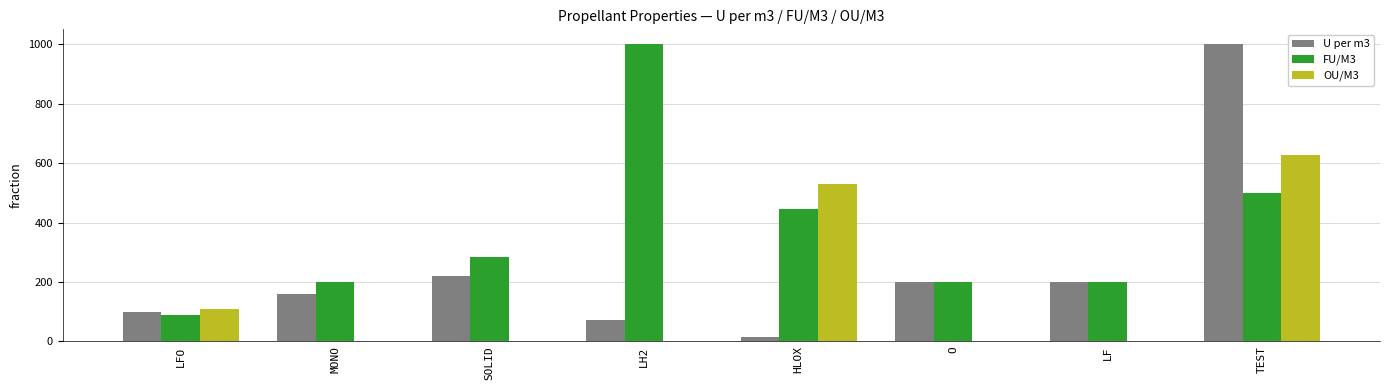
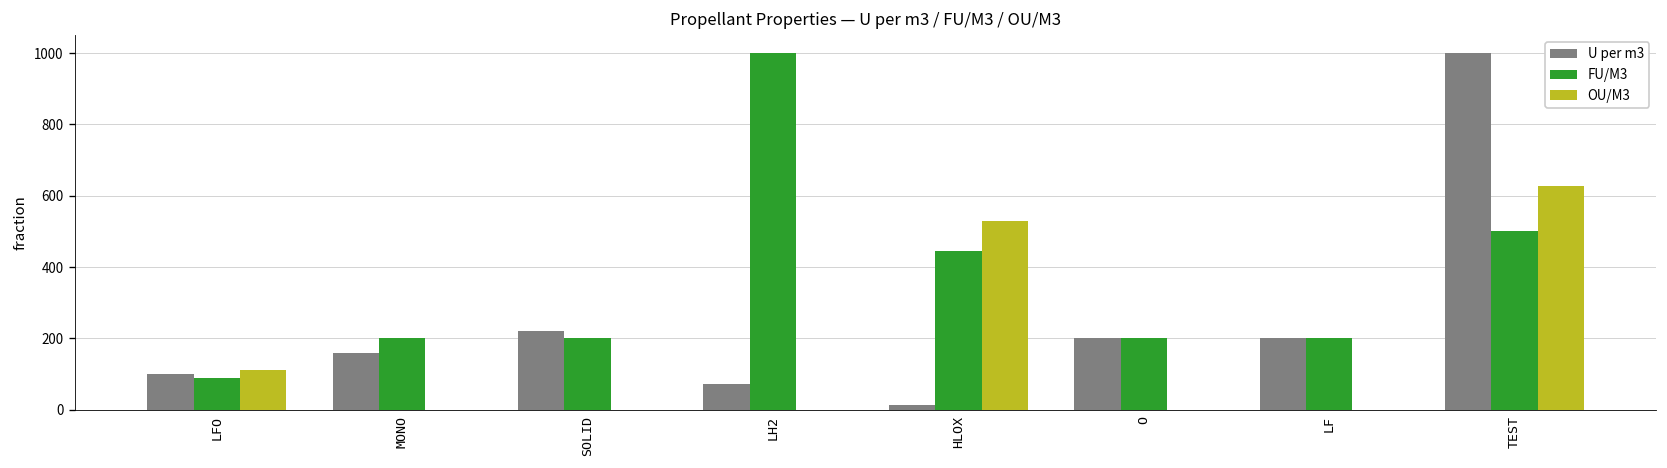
FU/M3, SOLID: 290 -> 200
